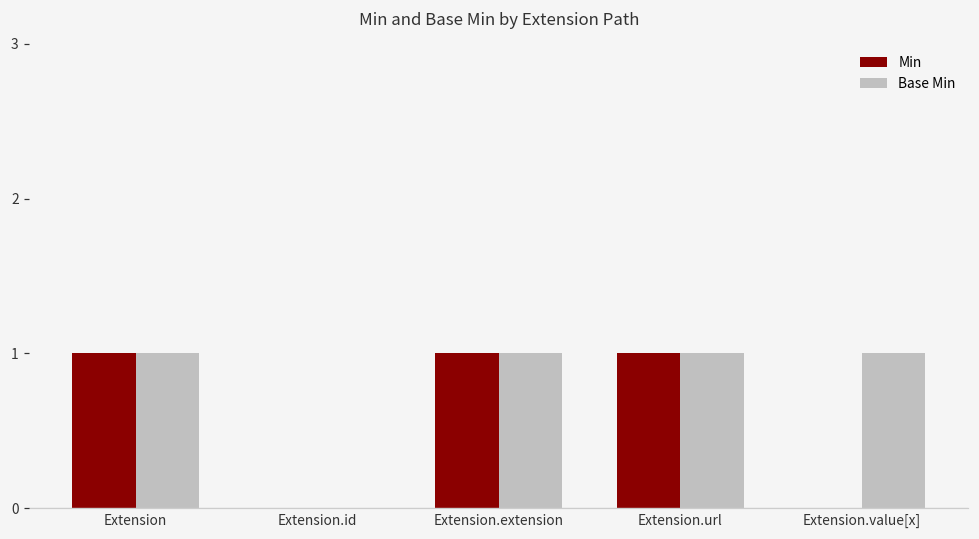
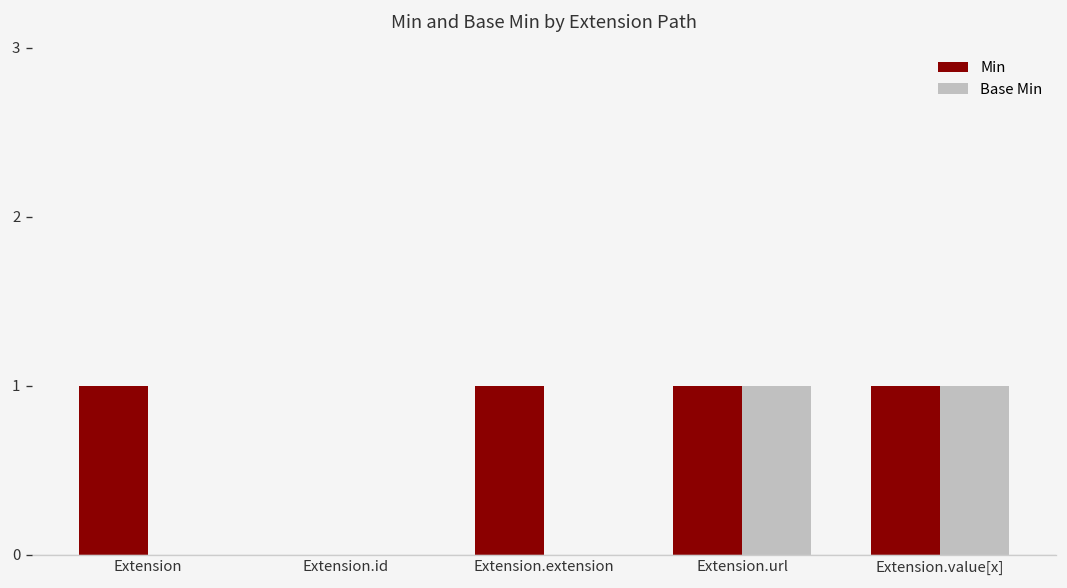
Base Min, Extension: 1 -> 0
Base Min, Extension.extension: 1 -> 0
Min, Extension.value[x]: 0 -> 1
